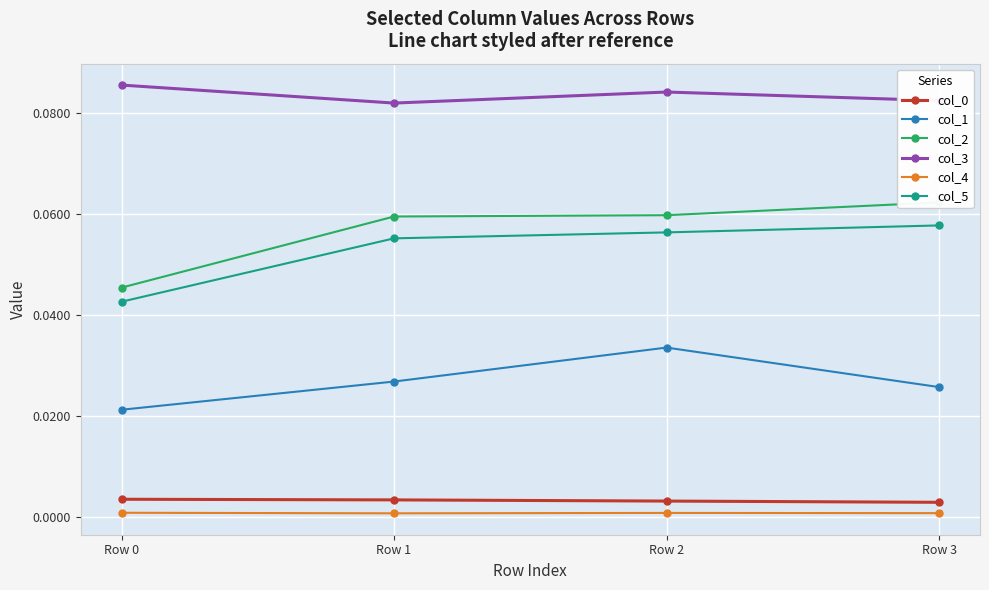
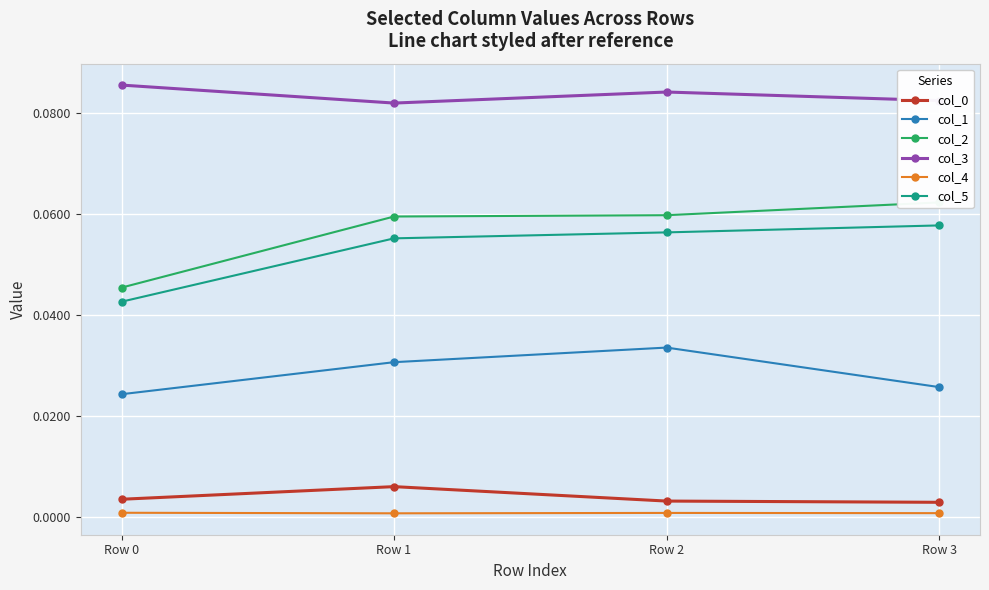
col_1, Row 0: 0.021 -> 0.024
col_0, Row 1: 0.003 -> 0.006
col_1, Row 1: 0.027 -> 0.031
